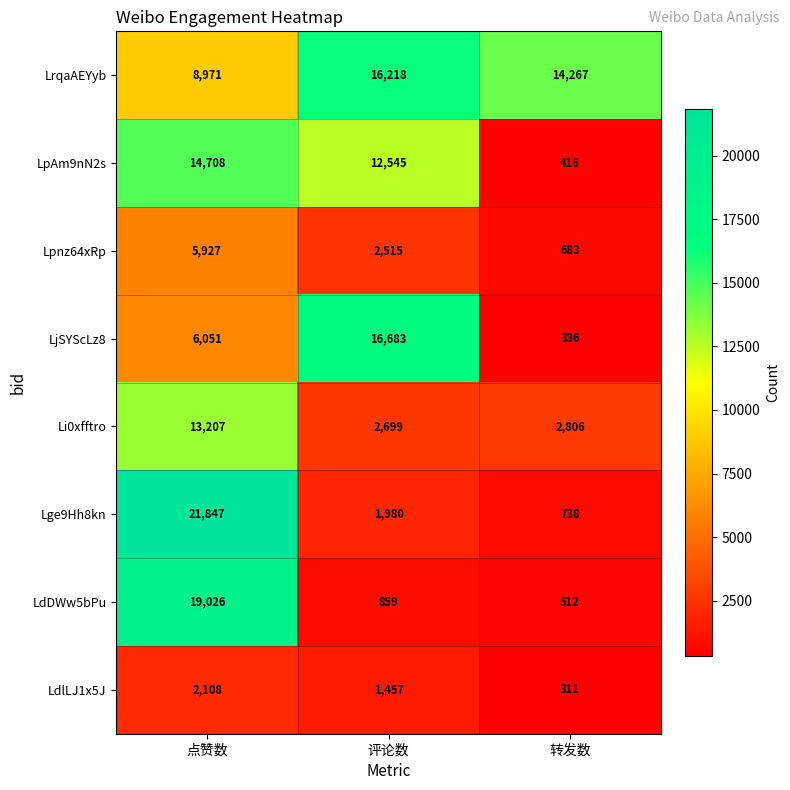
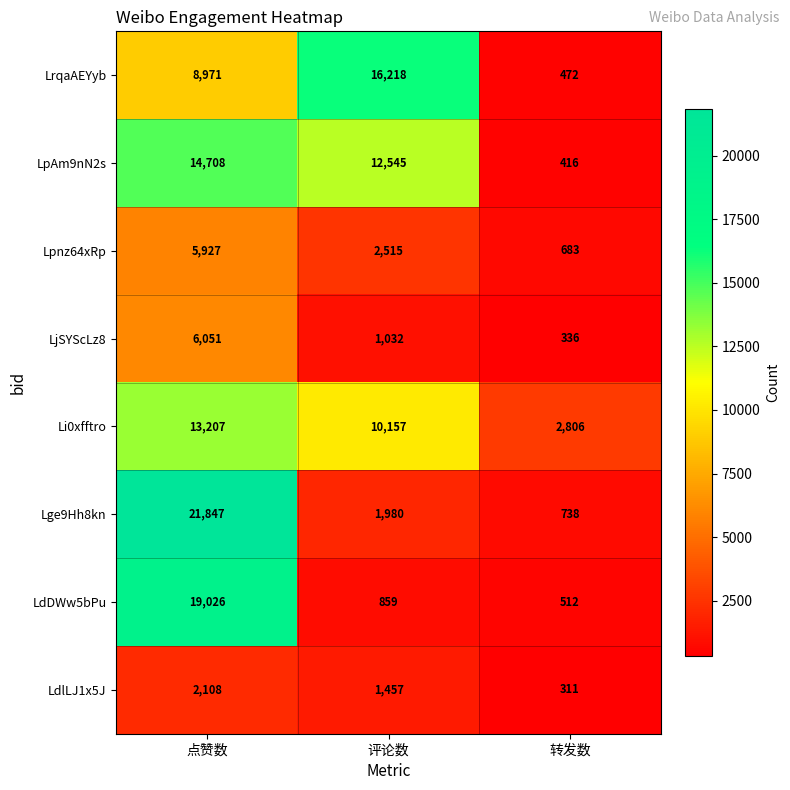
LrqaAEYyb, 转发数: 14,267 -> 472
LjSYScLz8, 评论数: 16,683 -> 1,032
Li0xfftro, 评论数: 2,699 -> 10,157
